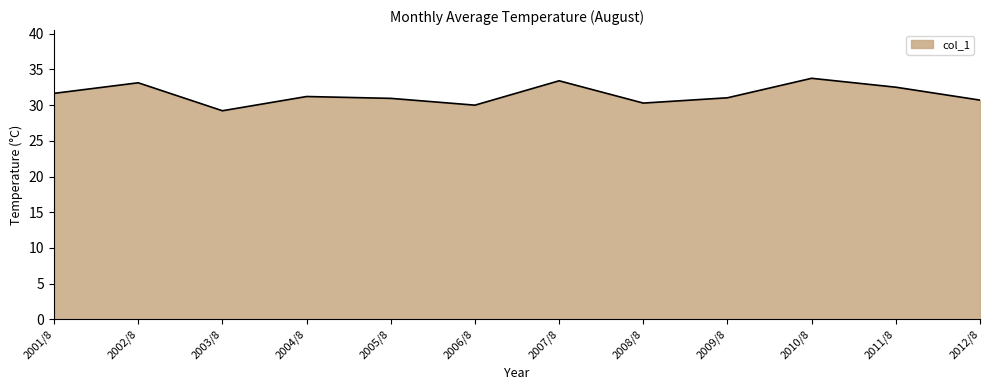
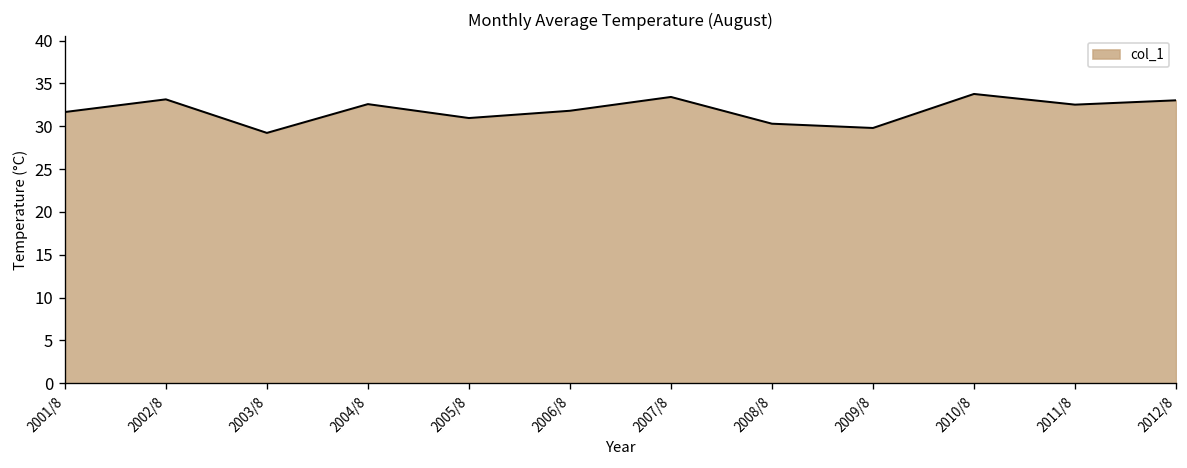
2004/8: 31 -> 33
2006/8: 30 -> 32
2009/8: 31 -> 30
2012/8: 31 -> 33
